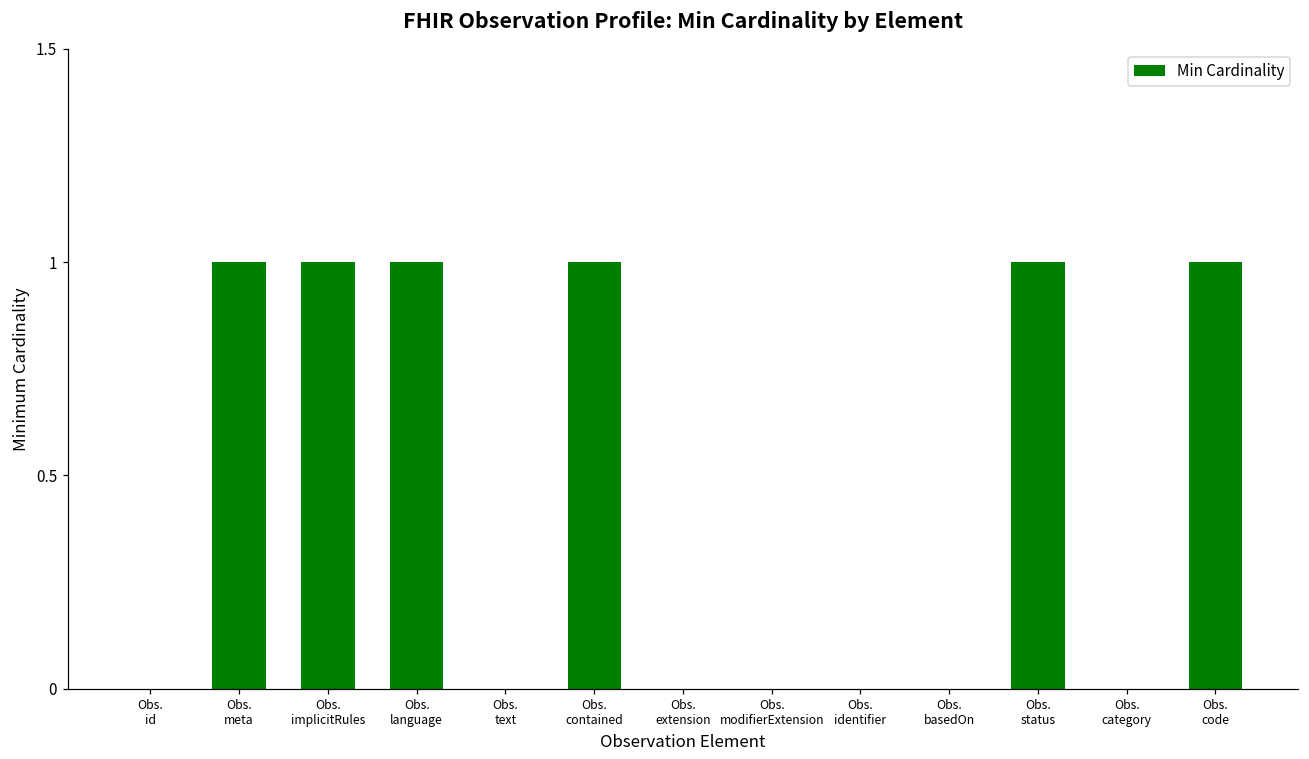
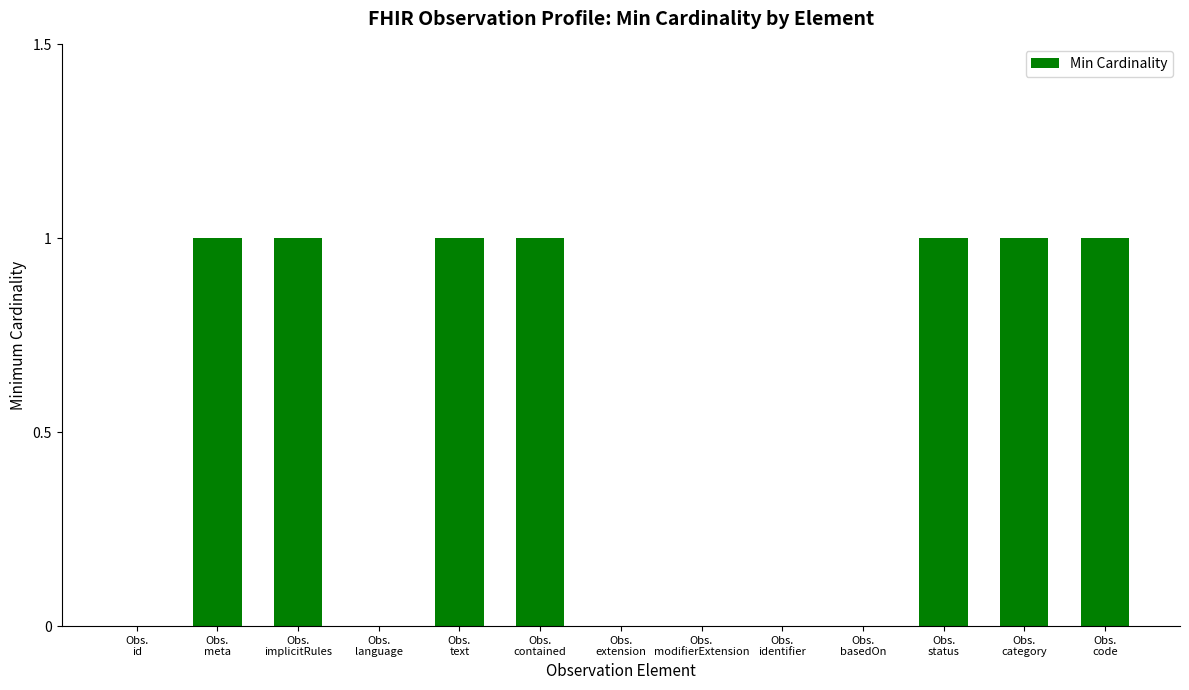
Obs. language: 1 -> 0
Obs. text: 0 -> 1
Obs. category: 0 -> 1
